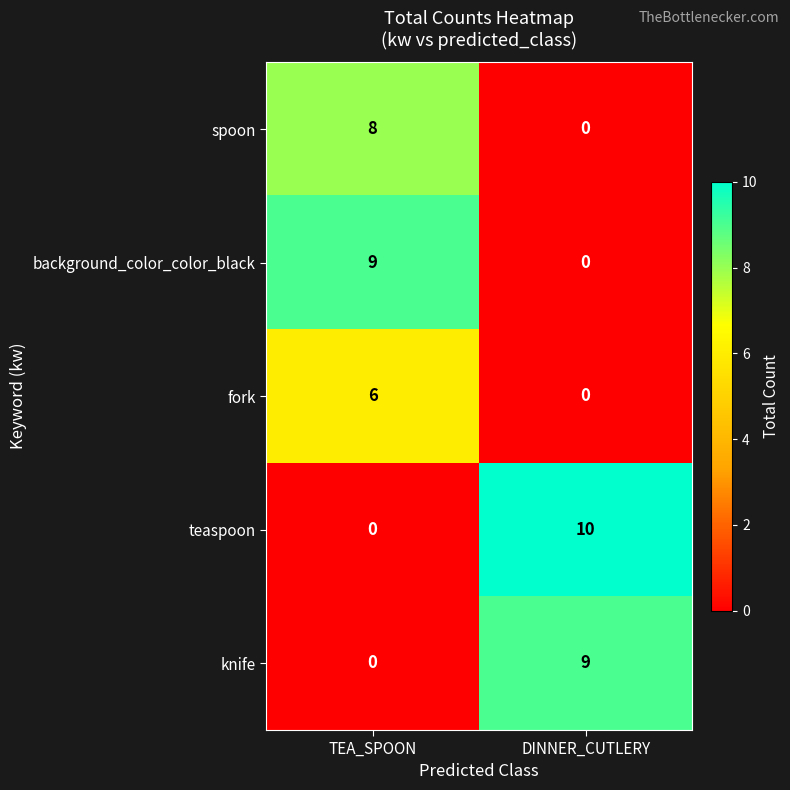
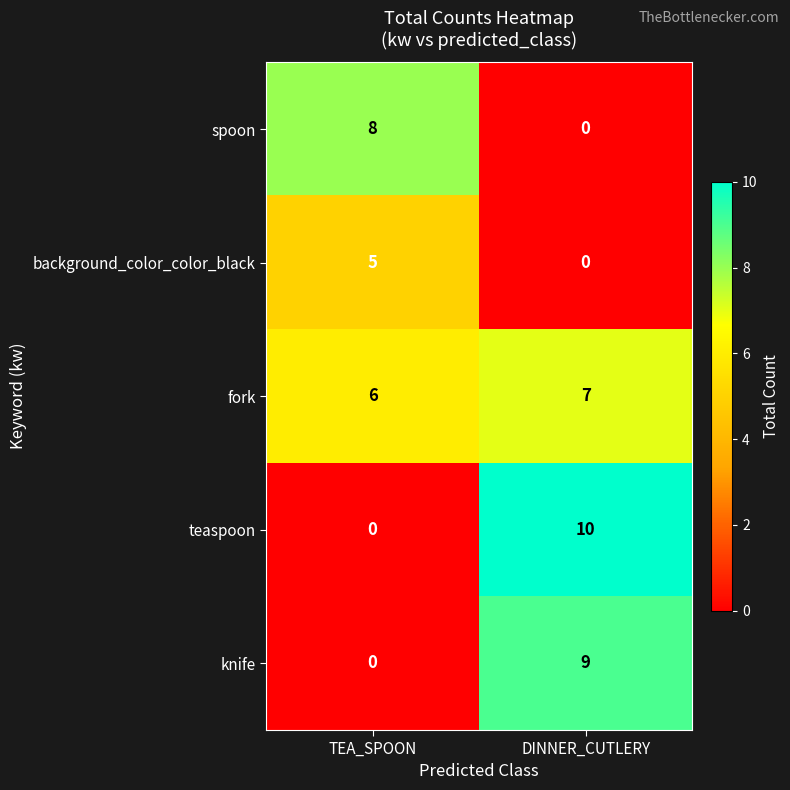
background_color_color_black, TEA_SPOON: 9 -> 5
fork, DINNER_CUTLERY: 0 -> 7
